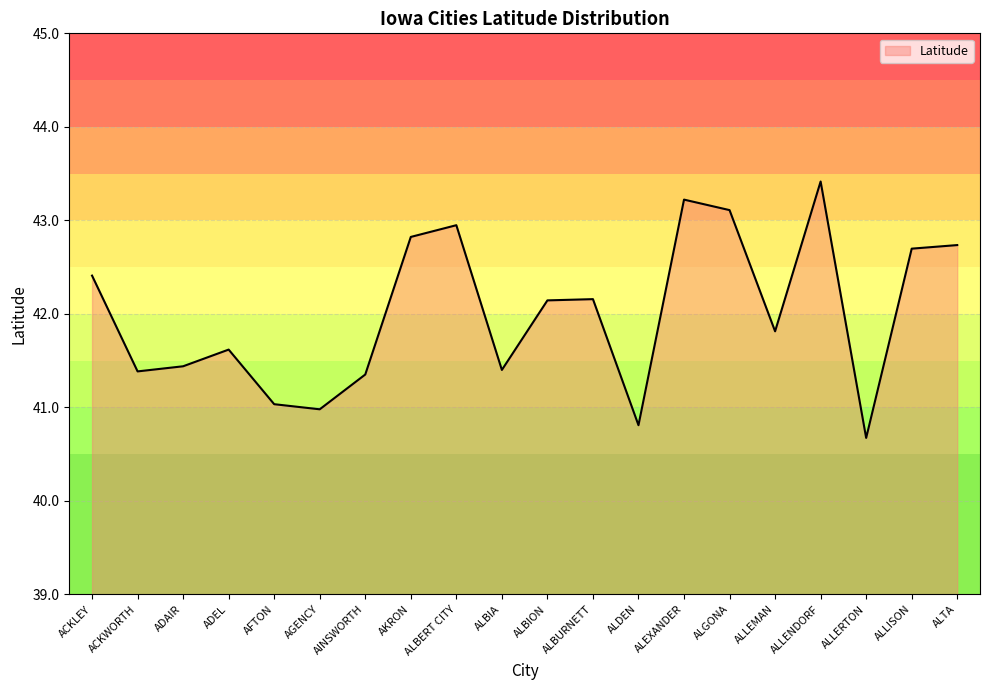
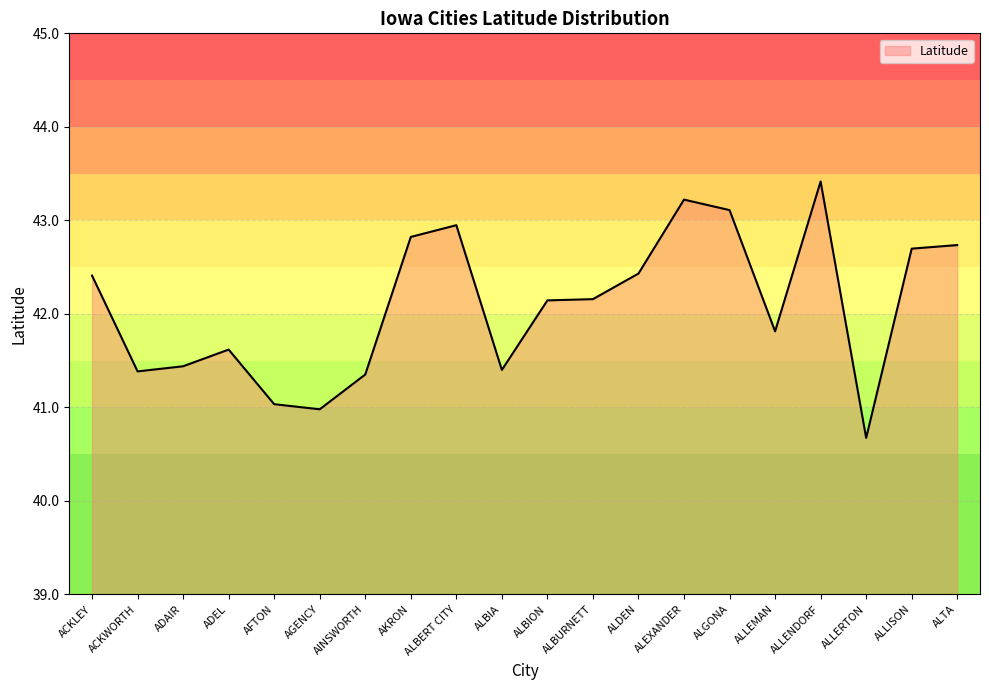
ALDEN: 40.8 -> 42.4
